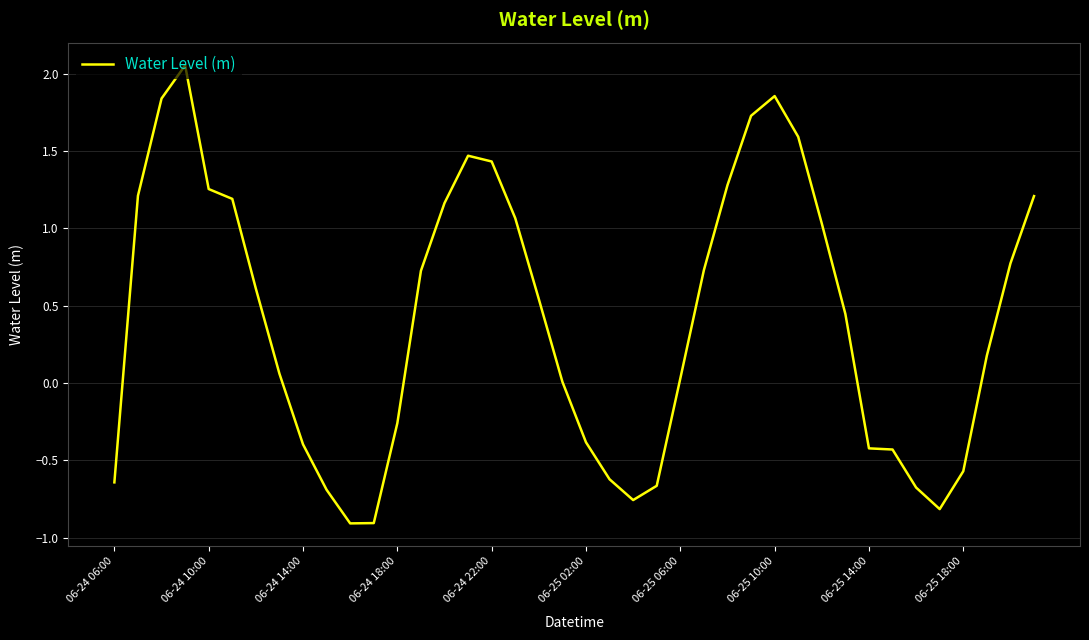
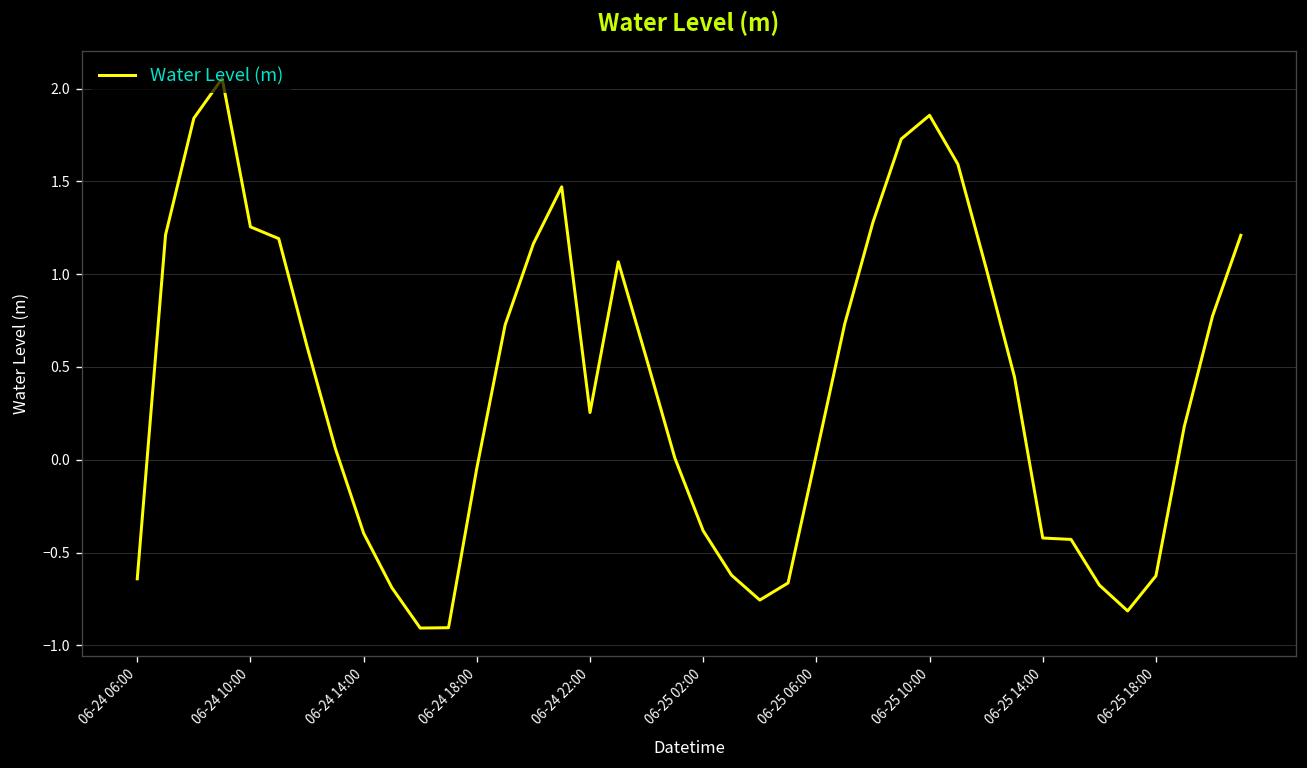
06-24 18:00: -0.26 -> -0.05
06-24 22:00: 1.43 -> 0.25
06-25 18:00: -0.57 -> -0.63
